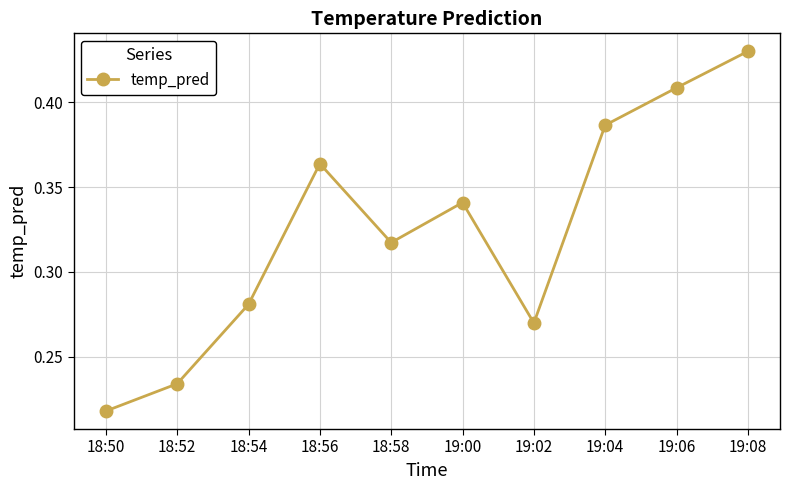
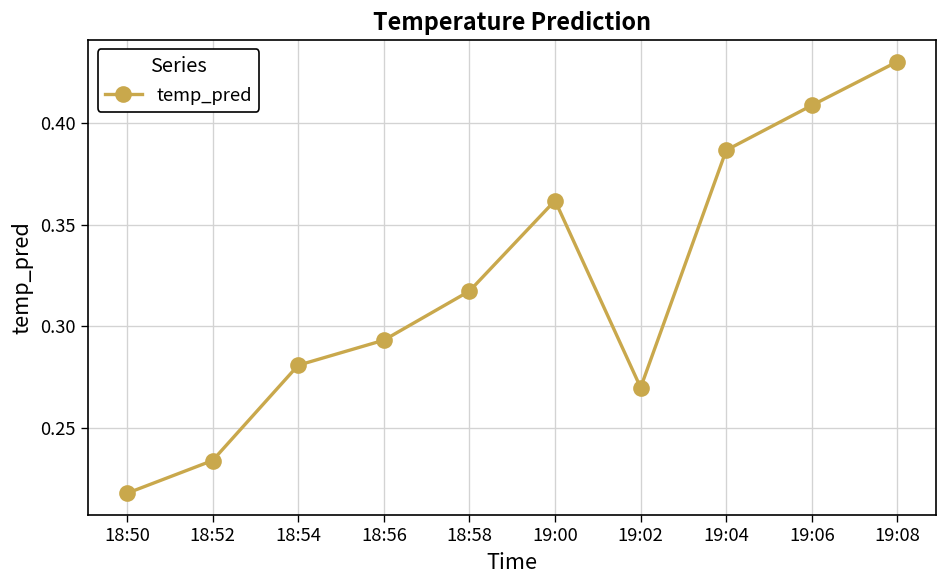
18:56: 0.364 -> 0.293
19:00: 0.341 -> 0.362
